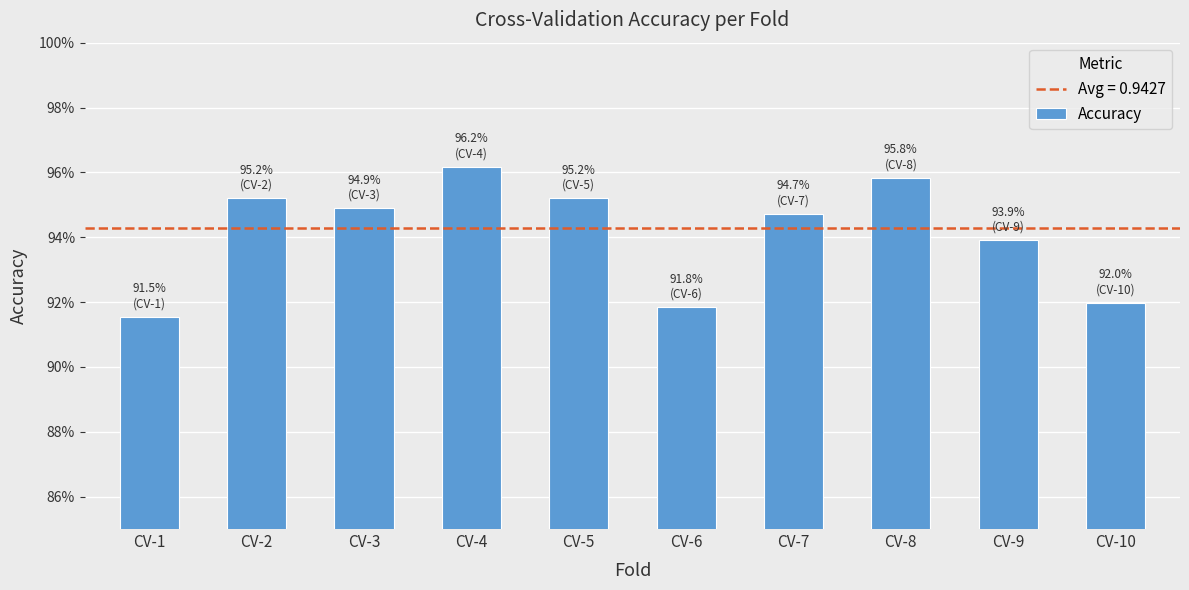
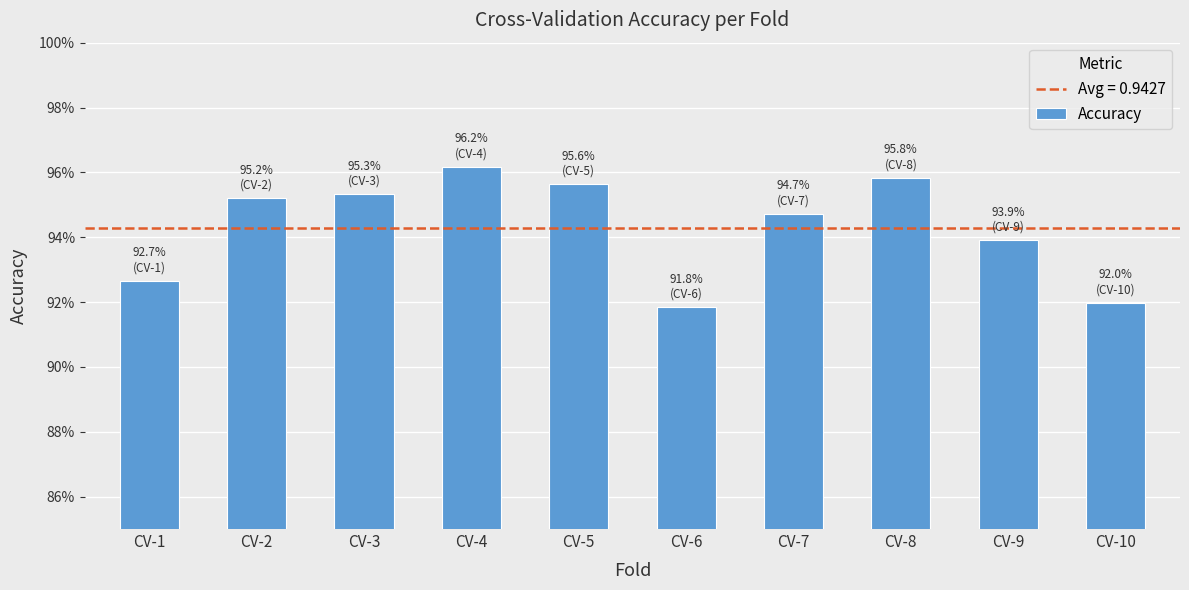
CV-1: 91.5% -> 92.7%
CV-3: 94.9% -> 95.3%
CV-5: 95.2% -> 95.6%
